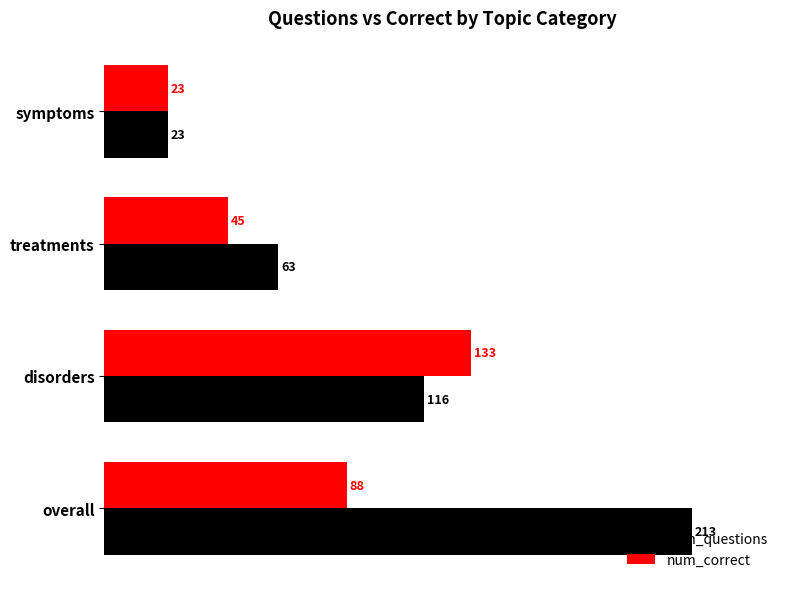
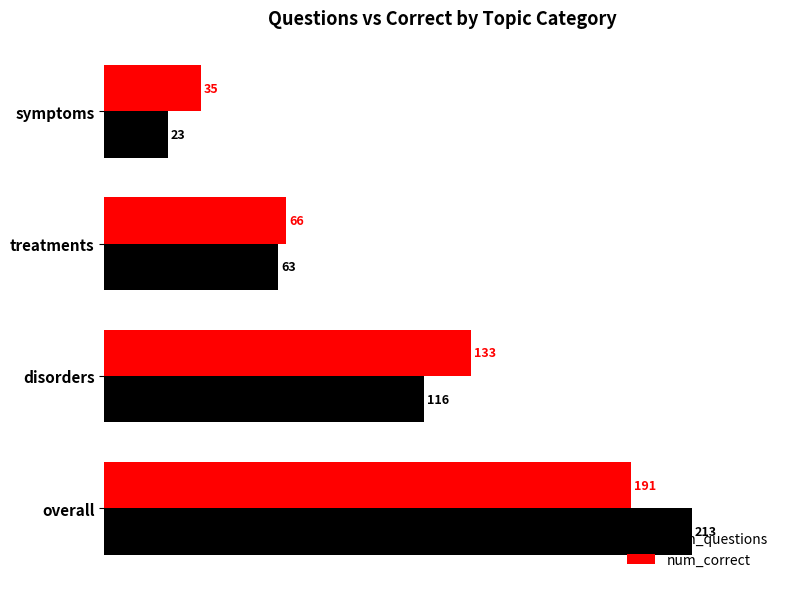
num_correct, symptoms: 23 -> 35
num_correct, treatments: 45 -> 66
num_correct, overall: 88 -> 191
